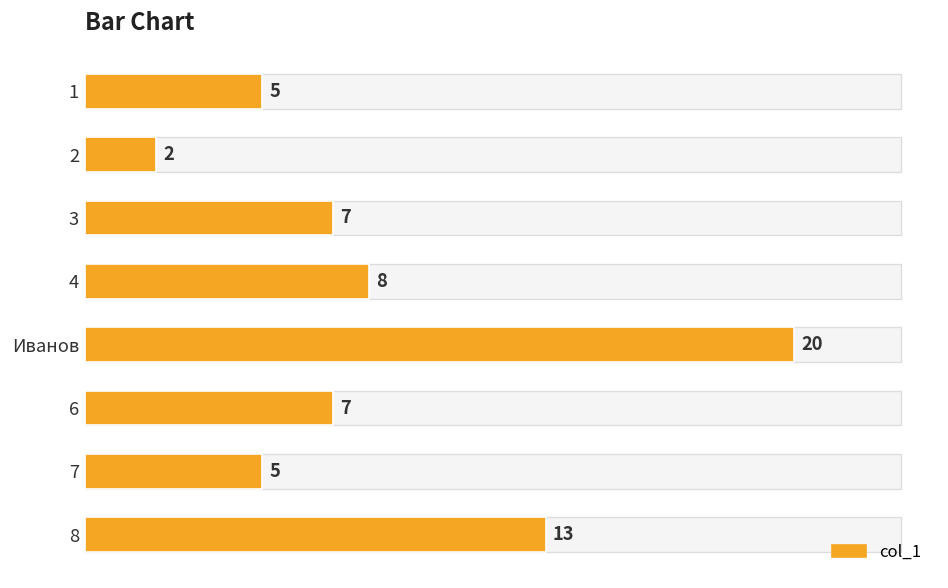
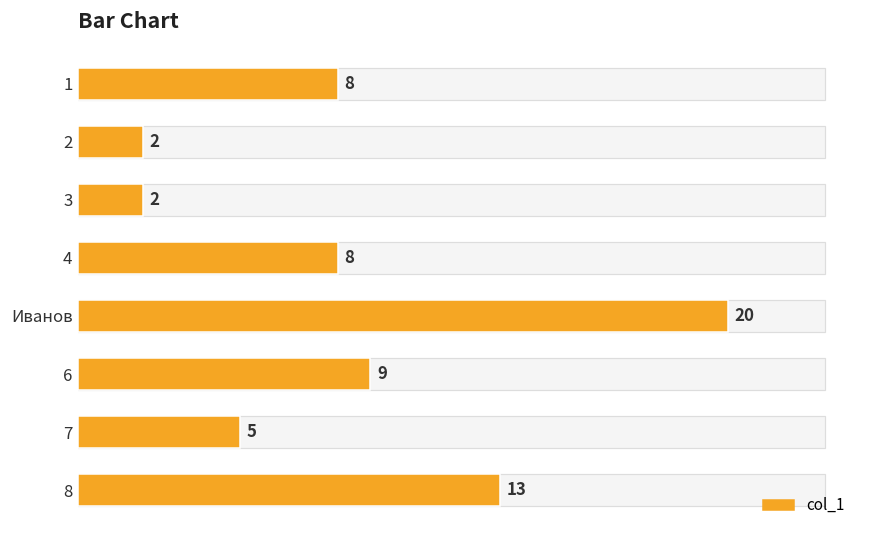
1: 5 -> 8
3: 7 -> 2
6: 7 -> 9
